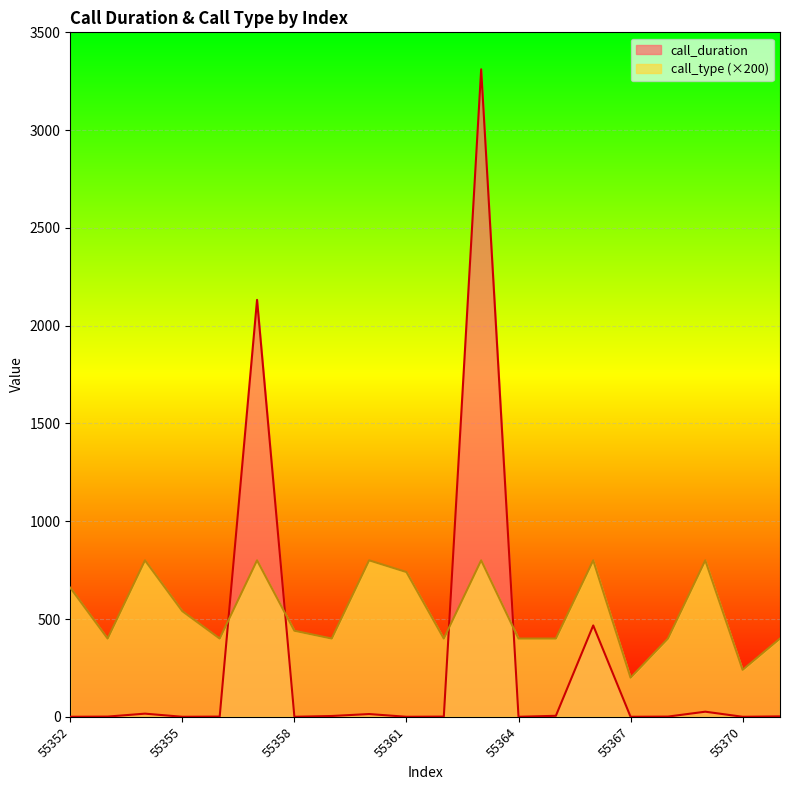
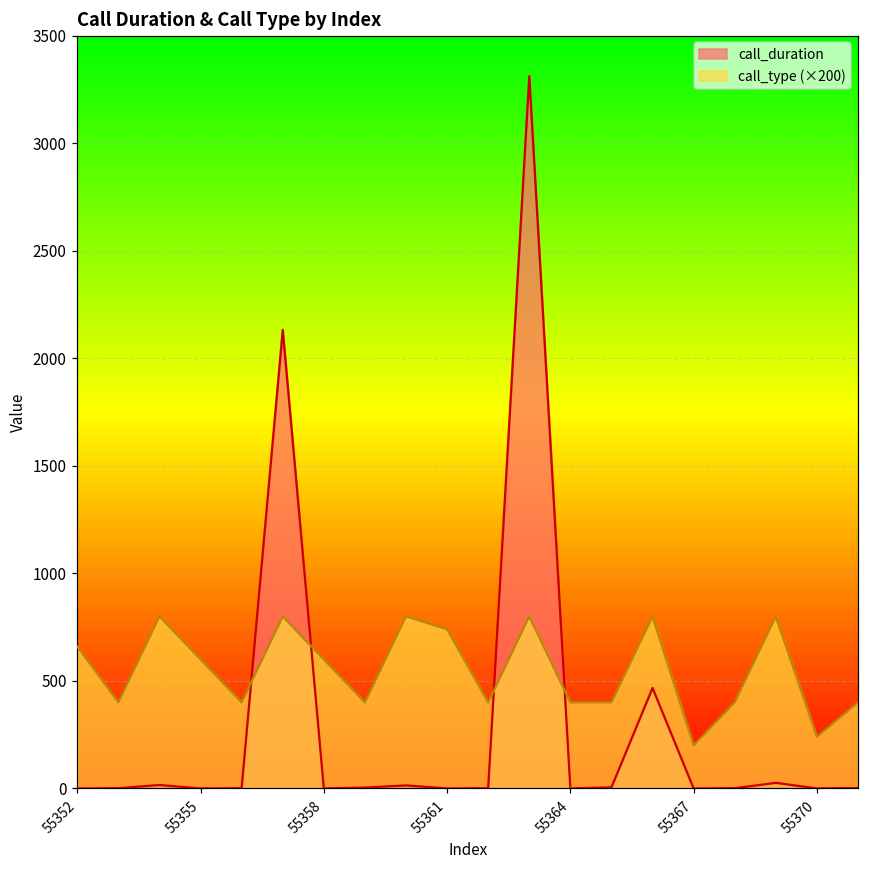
call_type (×200), 55355: 540 -> 600
call_type (×200), 55358: 440 -> 600
